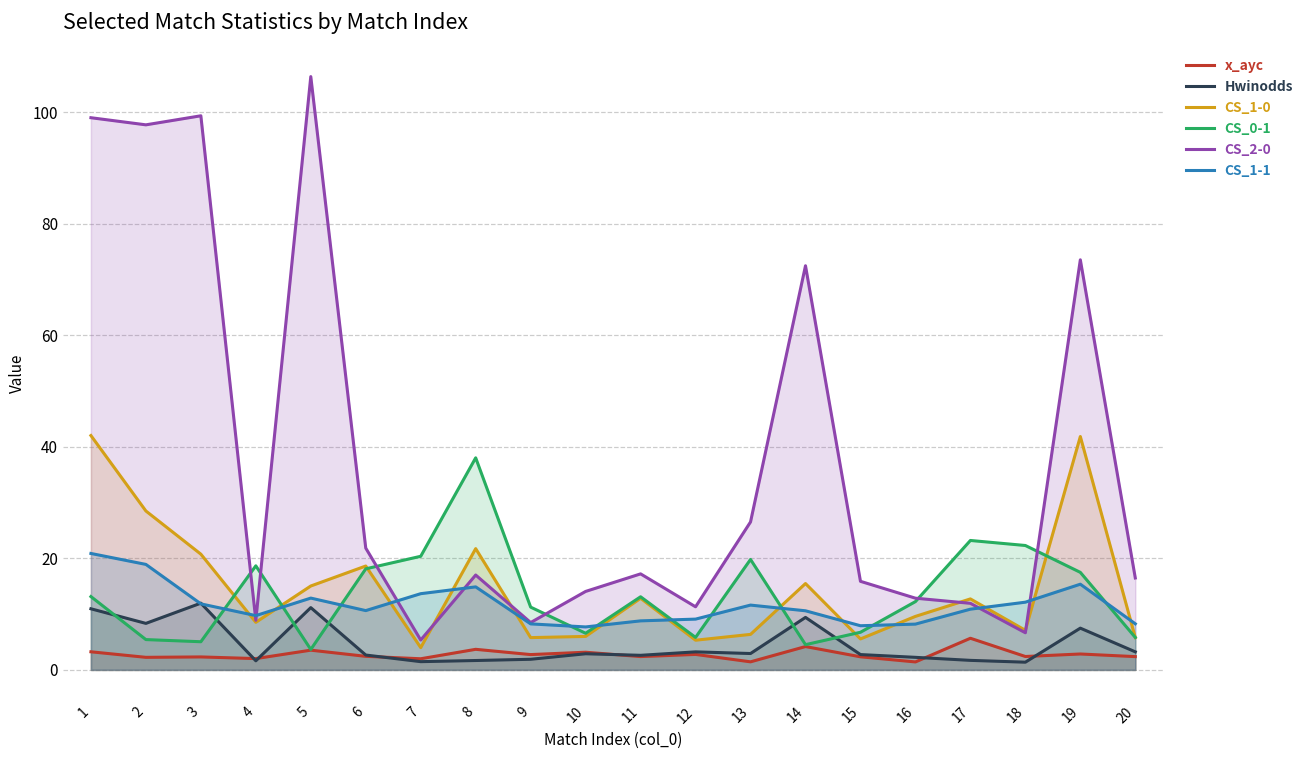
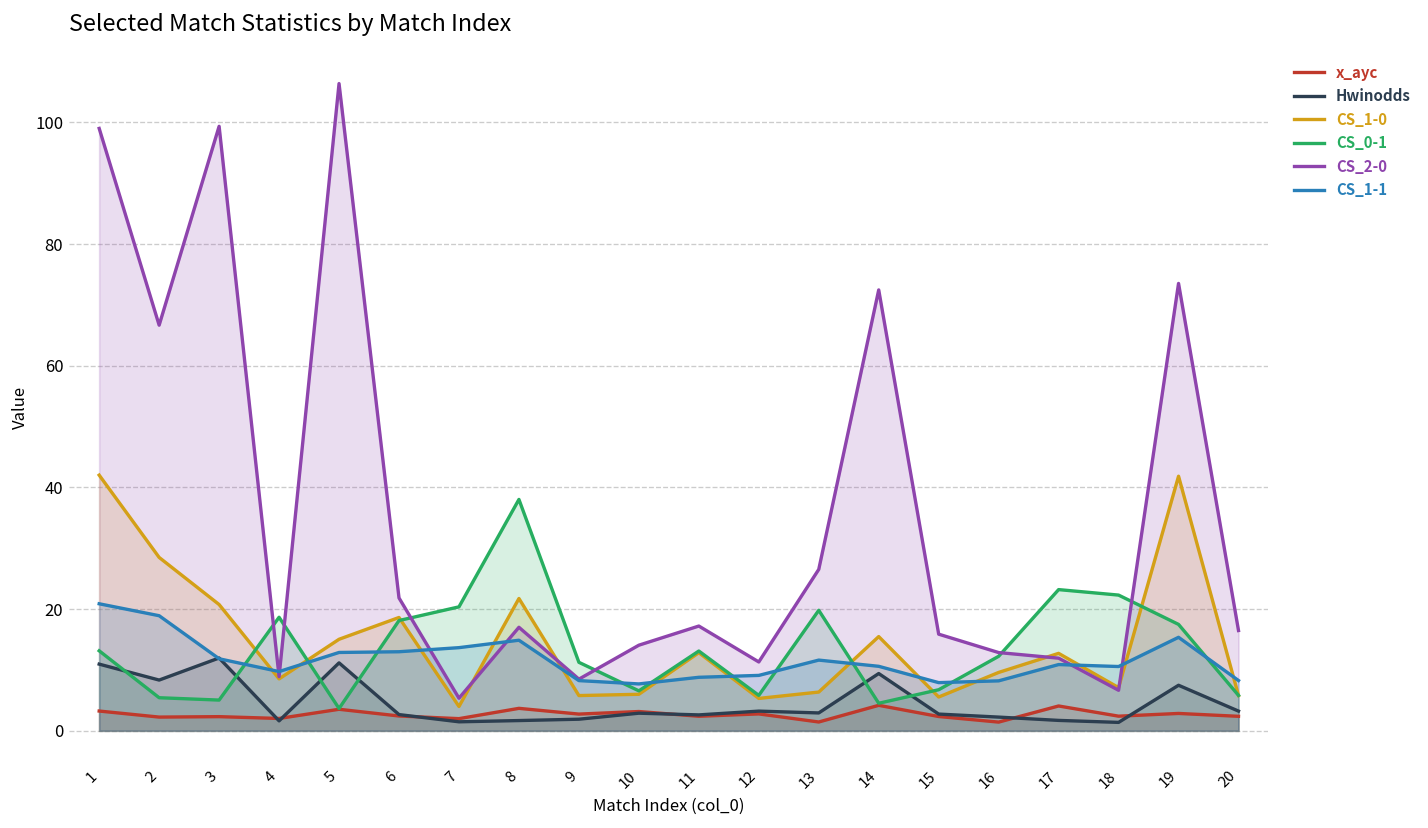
CS_2-0, 2: 98 -> 67
CS_1-1, 6: 11 -> 13
x_ayc, 17: 6 -> 4
CS_1-1, 18: 12 -> 11
